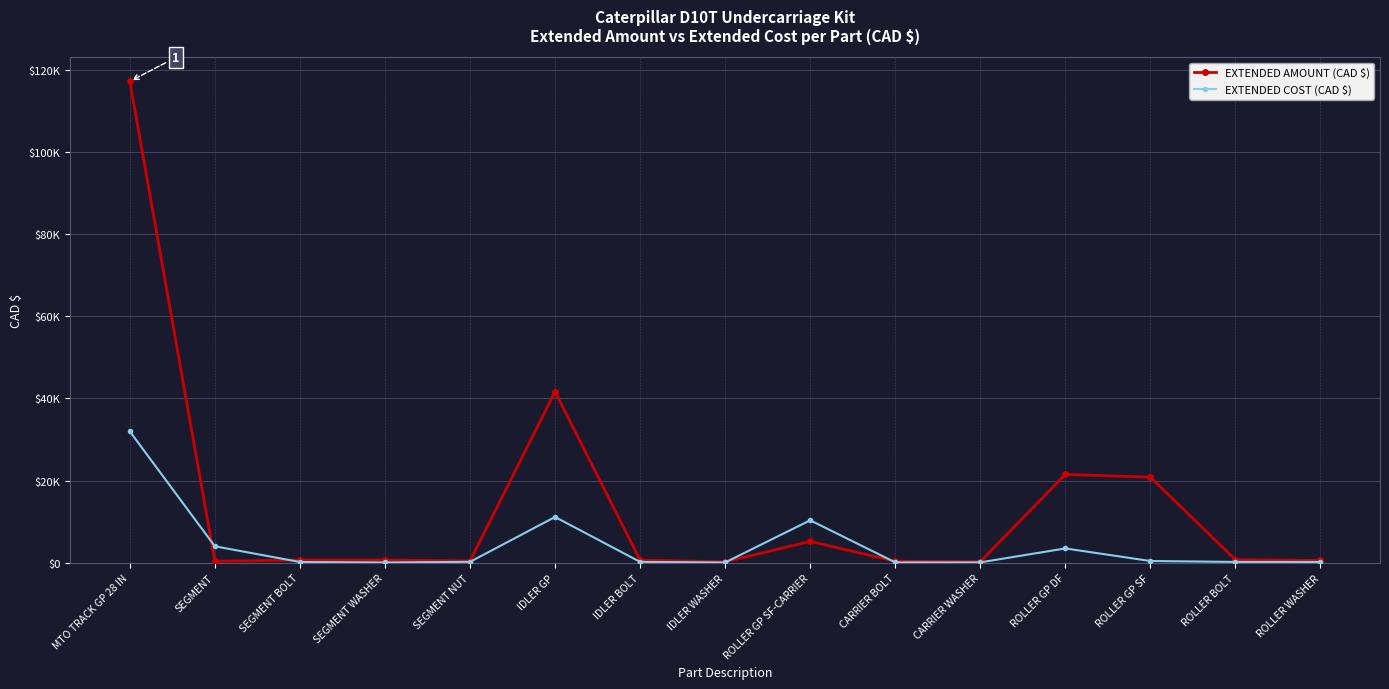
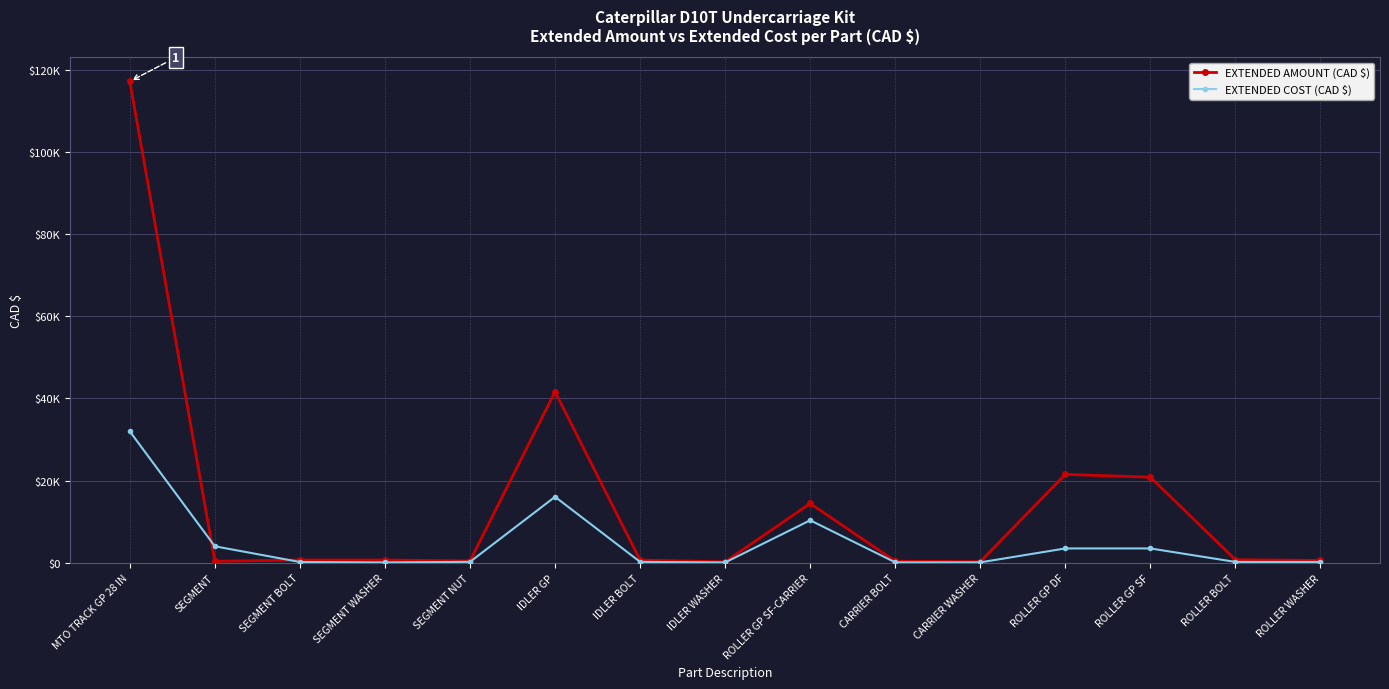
EXTENDED COST (CAD $), IDLER GP: $11000 -> $16000
EXTENDED AMOUNT (CAD $), ROLLER GP SF-CARRIER: $5000 -> $14000
EXTENDED COST (CAD $), ROLLER GP SF: $0 -> $3000
